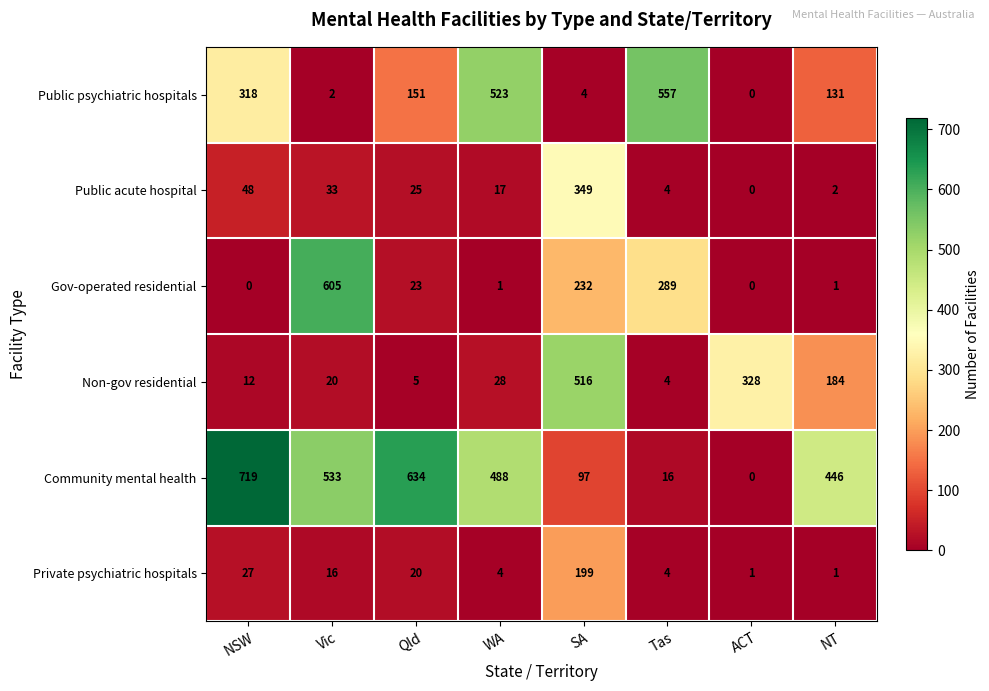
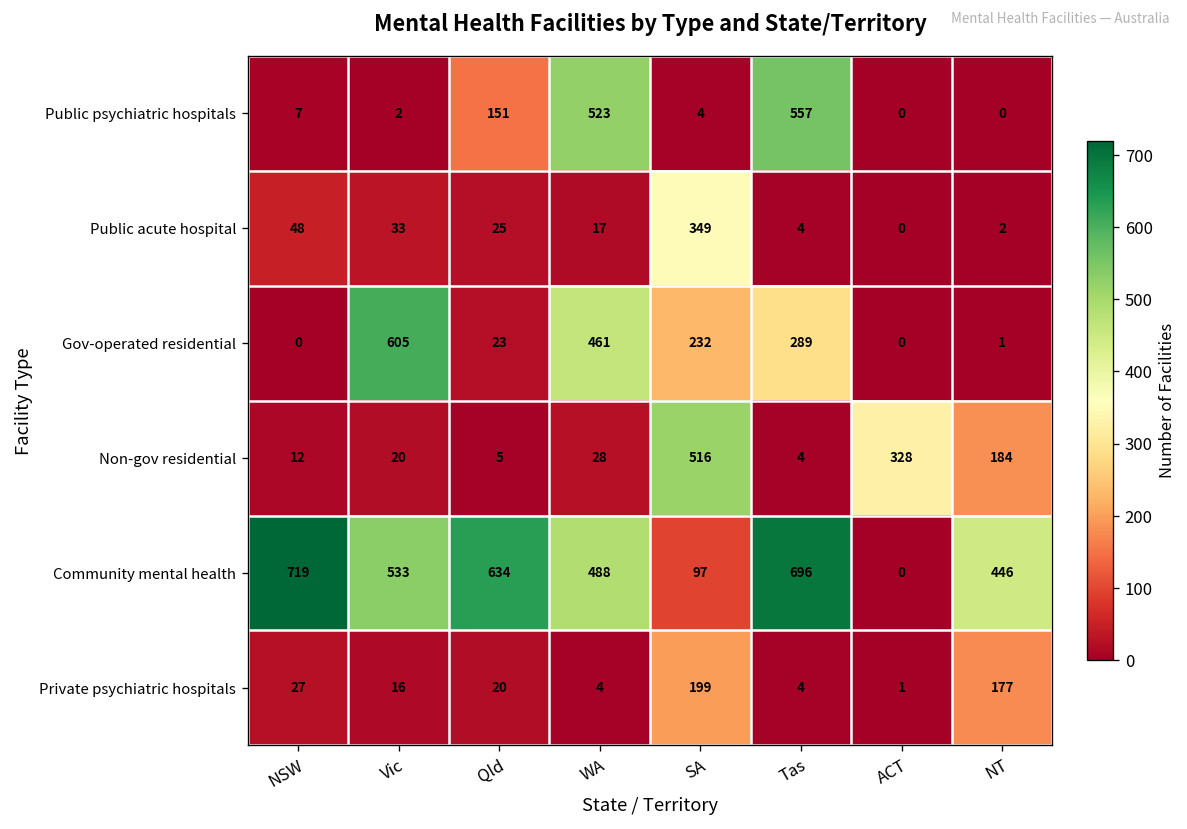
Public psychiatric hospitals, NSW: 318 -> 7
Public psychiatric hospitals, NT: 131 -> 0
Gov-operated residential, WA: 1 -> 461
Community mental health, Tas: 16 -> 696
Private psychiatric hospitals, NT: 1 -> 177
